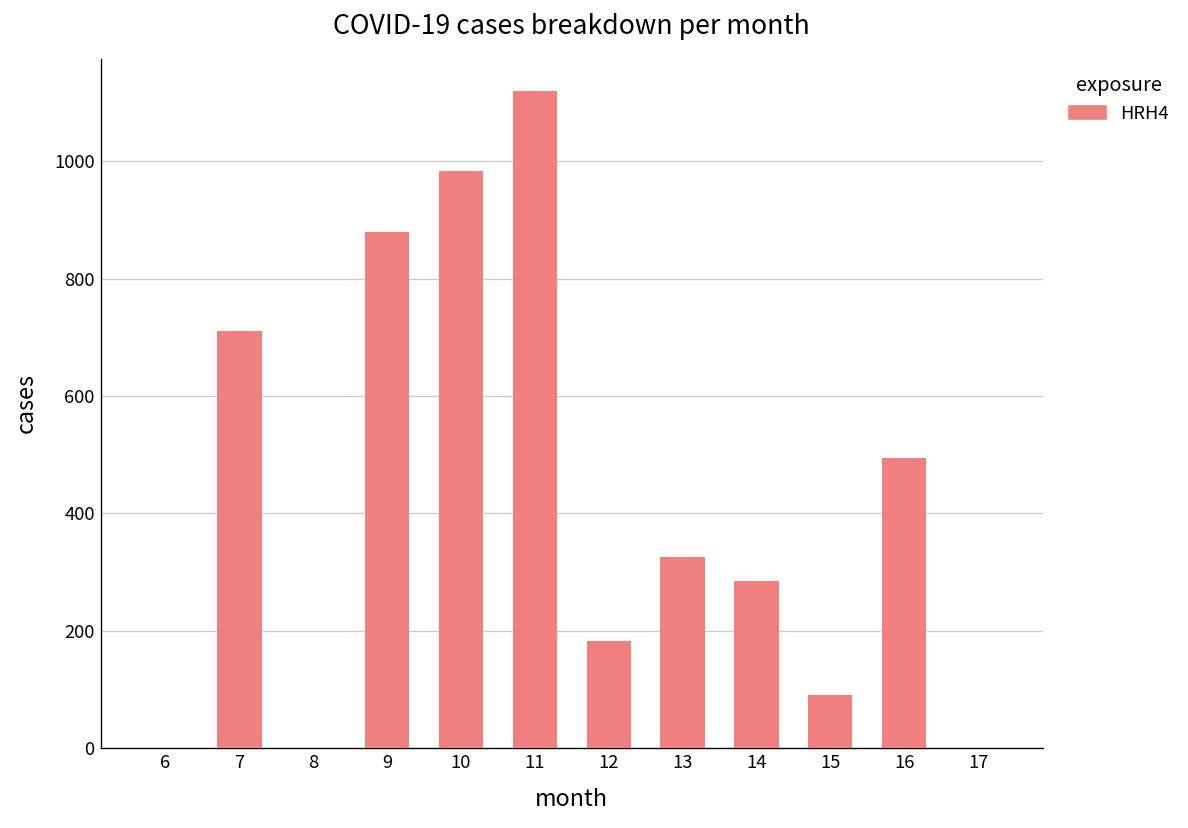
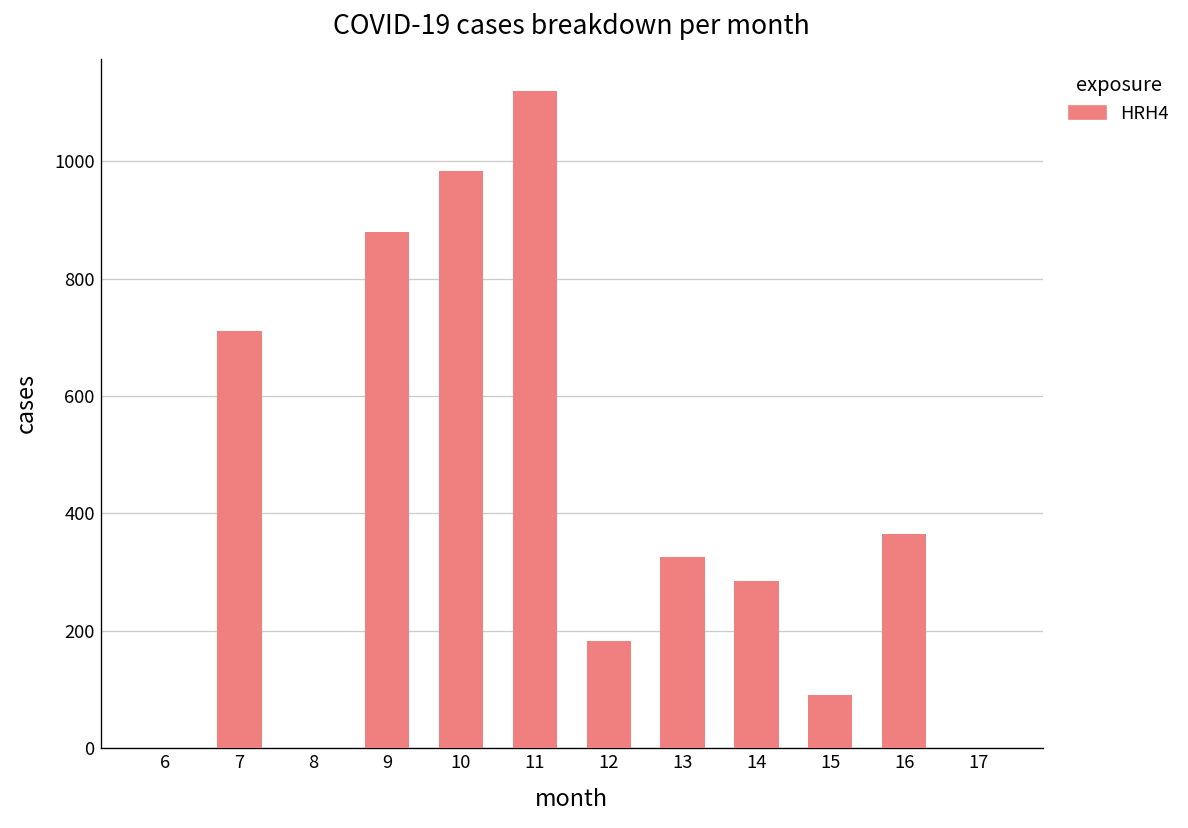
16: 490 -> 370
